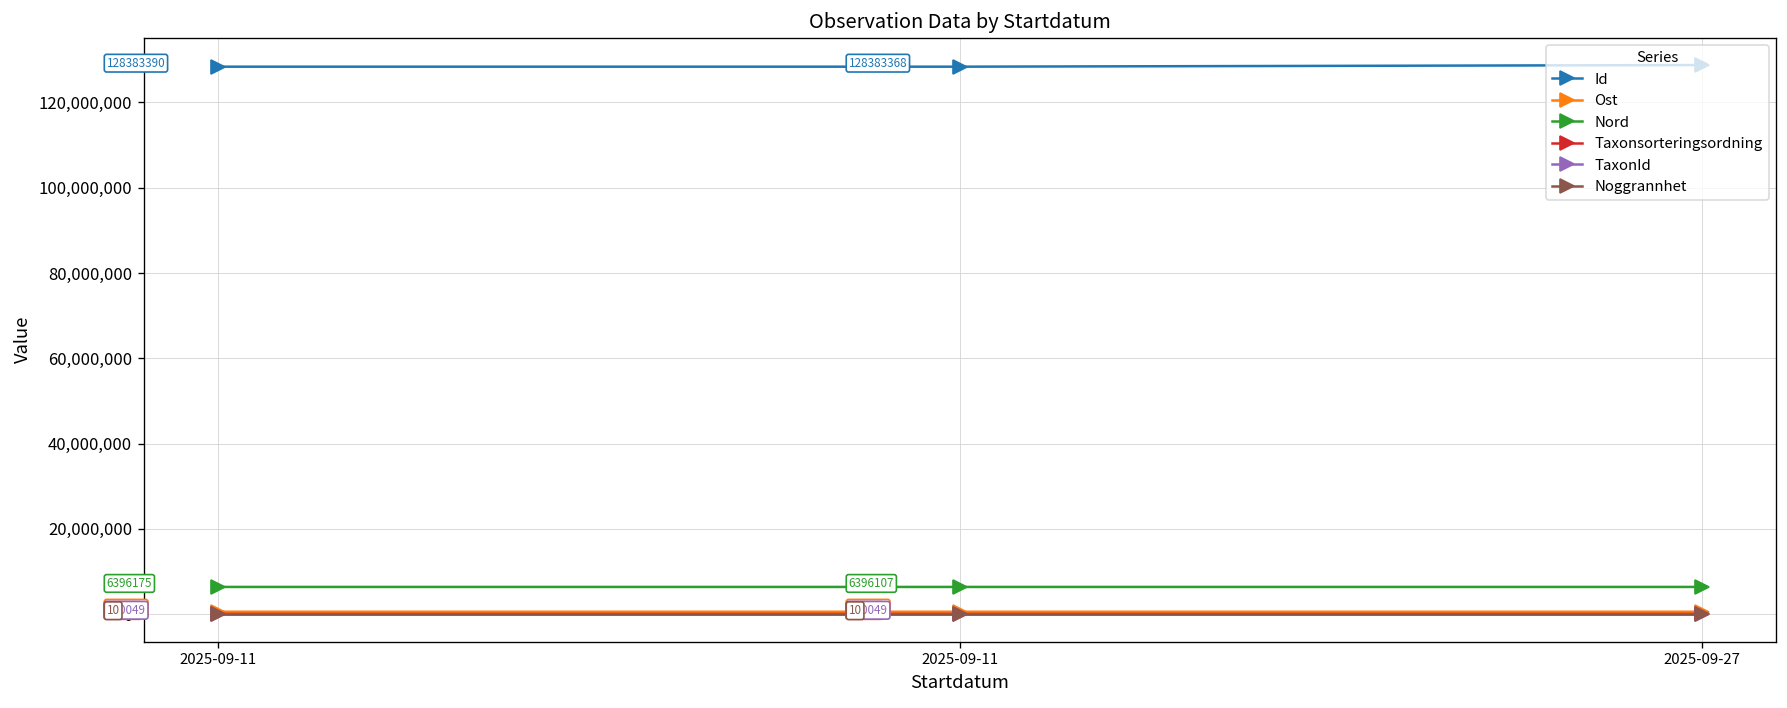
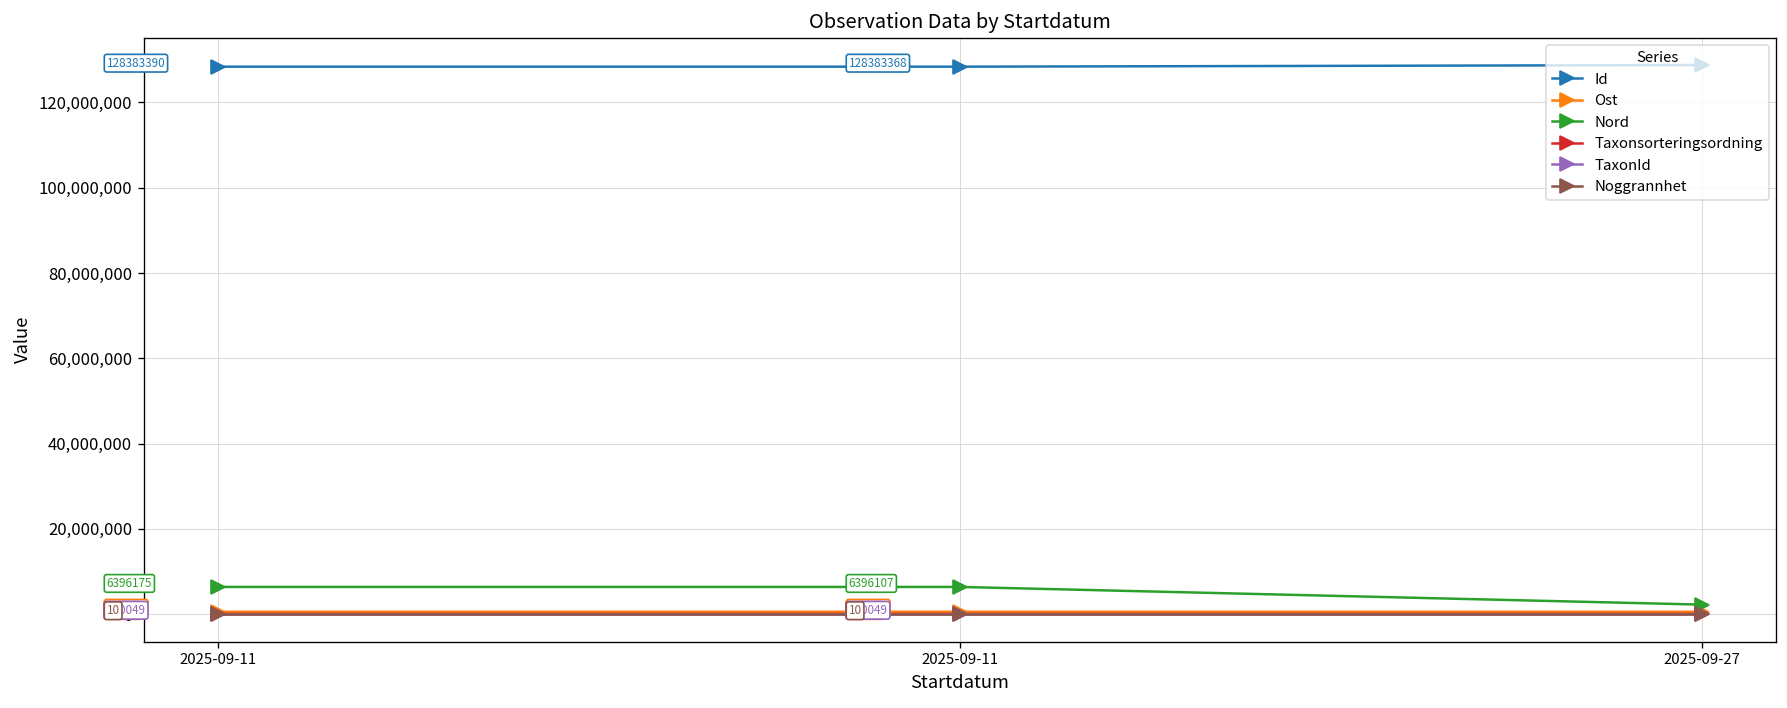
Nord, 2025-09-27: 6,000,000 -> 2,000,000
